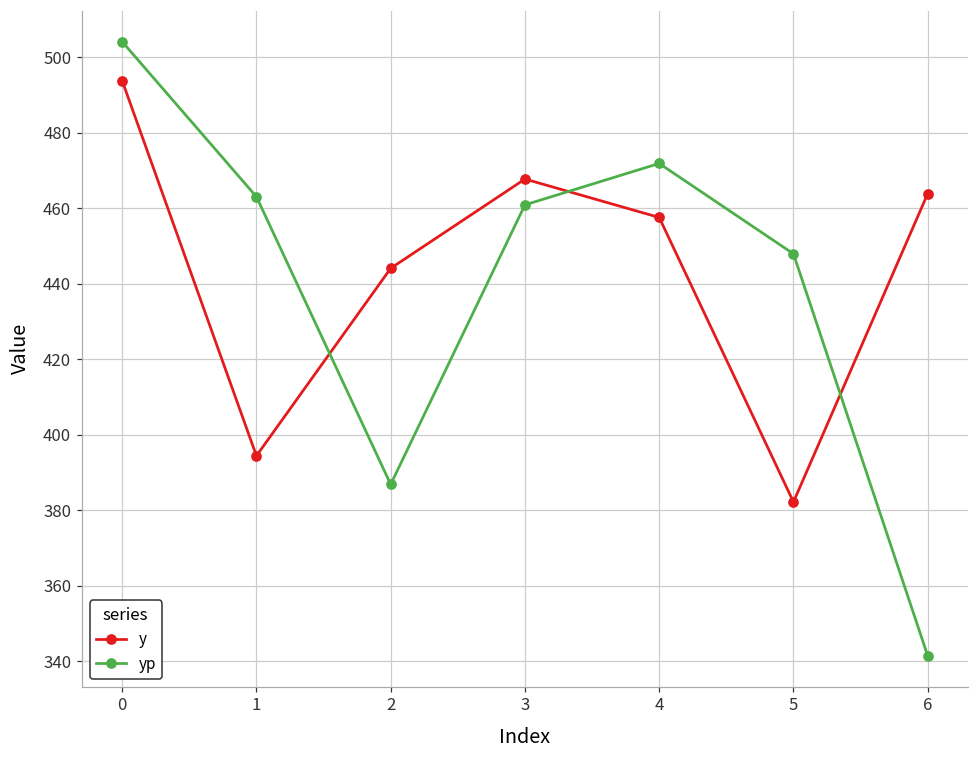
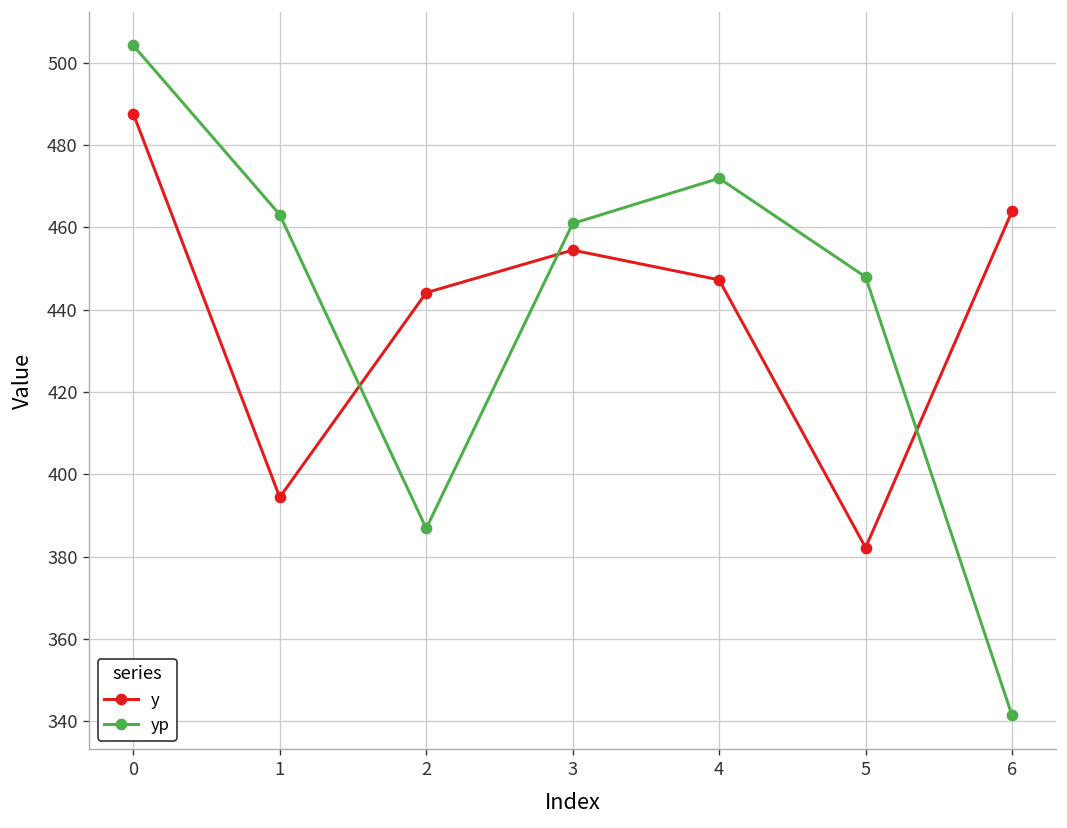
y, 0: 494 -> 488
y, 3: 468 -> 454
y, 4: 458 -> 447
